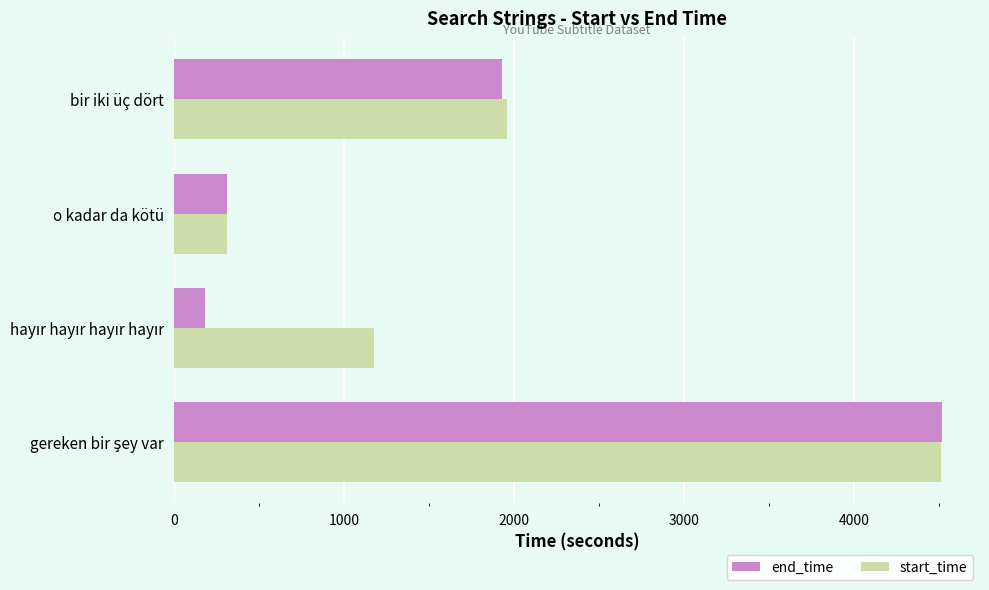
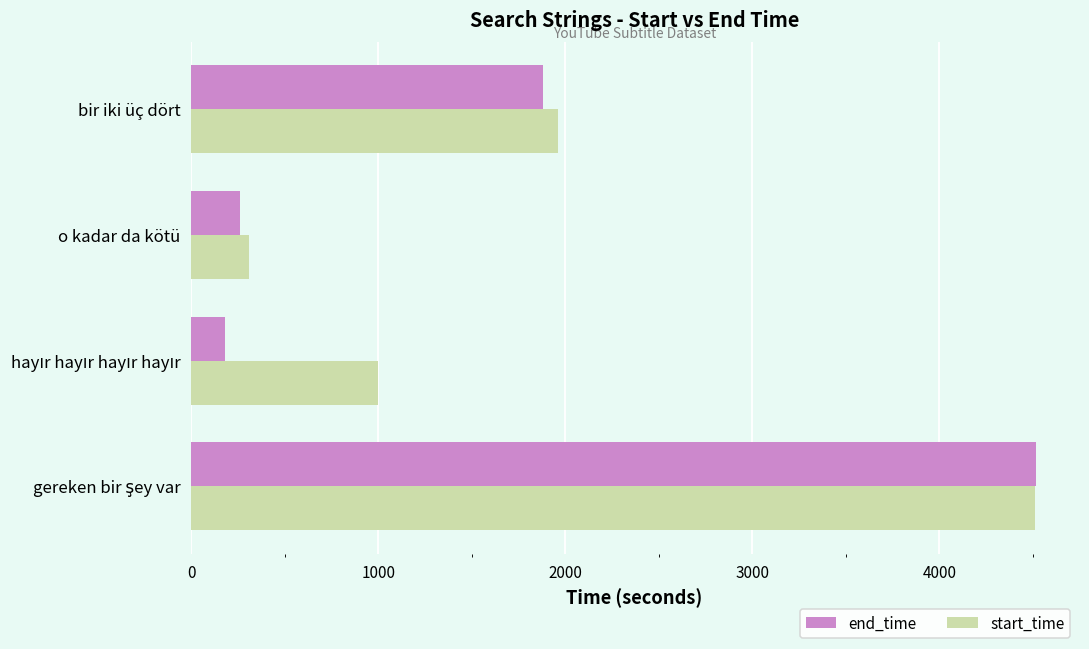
end_time, bir iki üç dört: 1930 -> 1880
end_time, o kadar da kötü: 310 -> 260
start_time, hayır hayır hayır hayır: 1180 -> 1000
